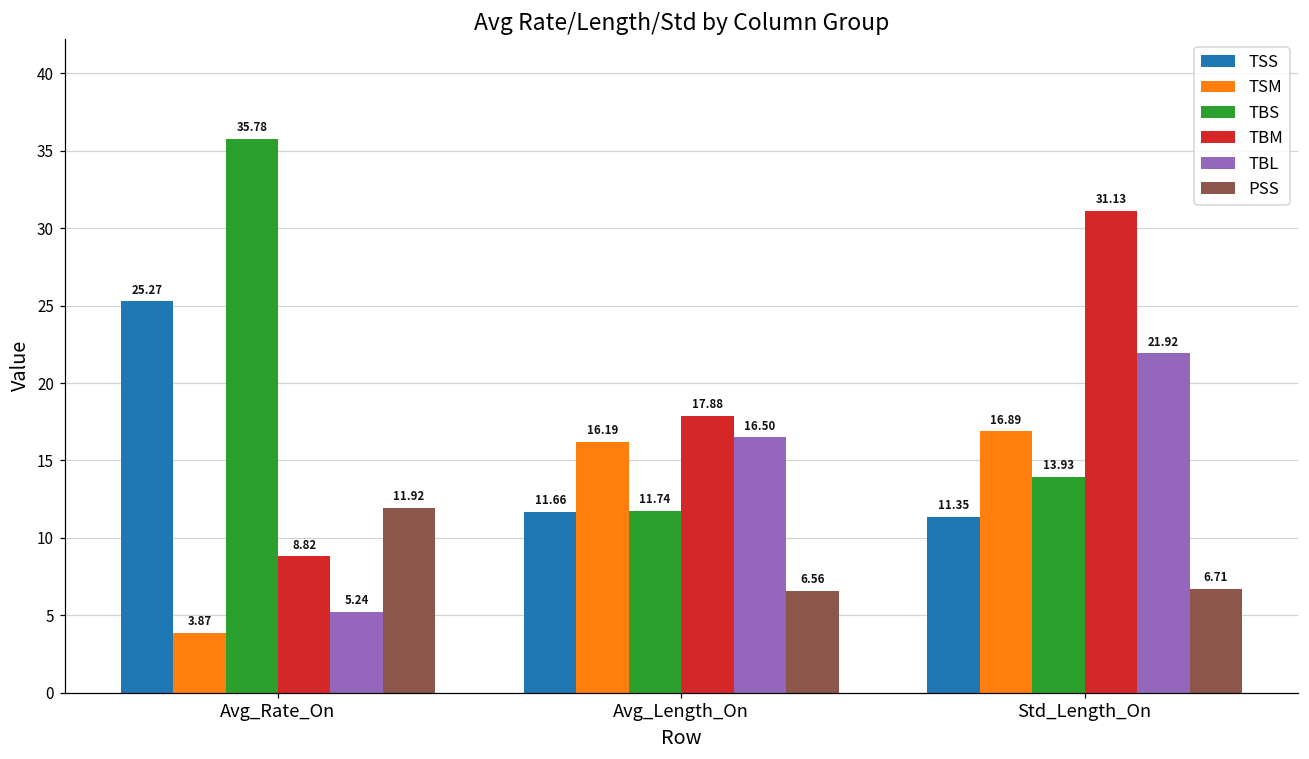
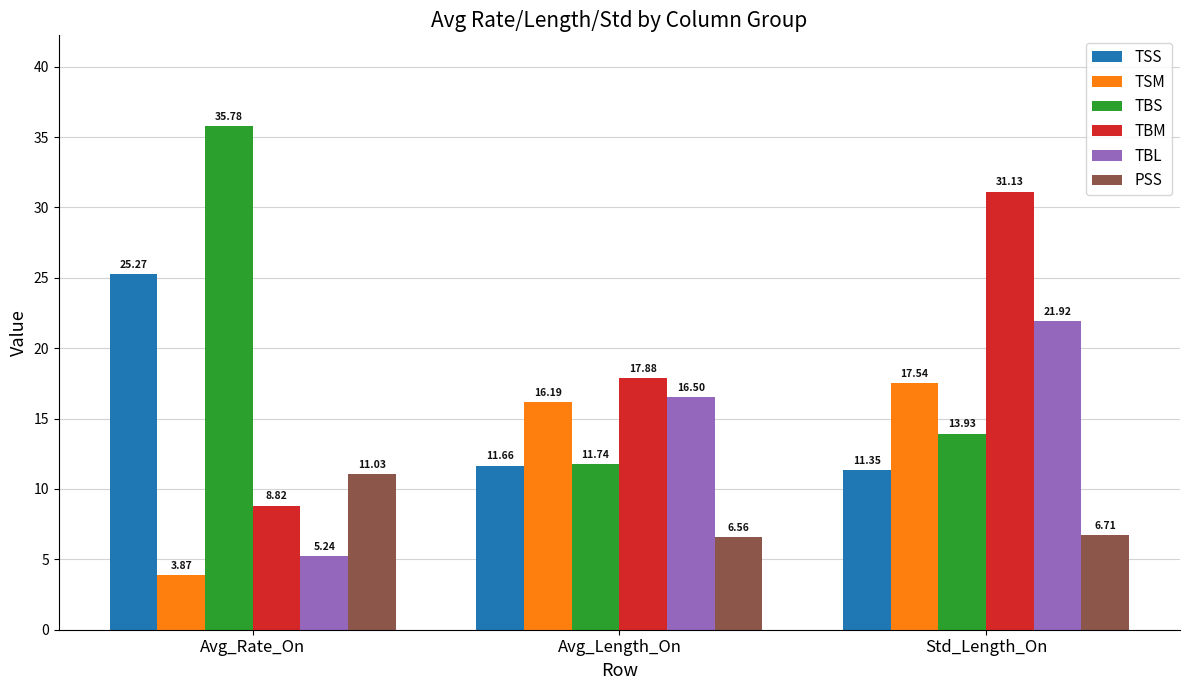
PSS, Avg_Rate_On: 11.92 -> 11.03
TSM, Std_Length_On: 16.89 -> 17.54
